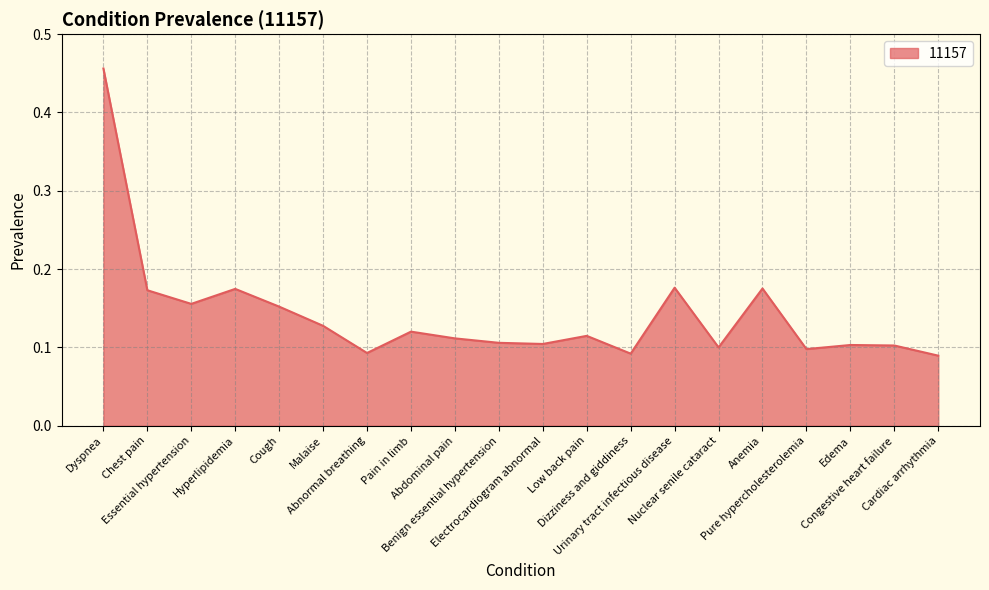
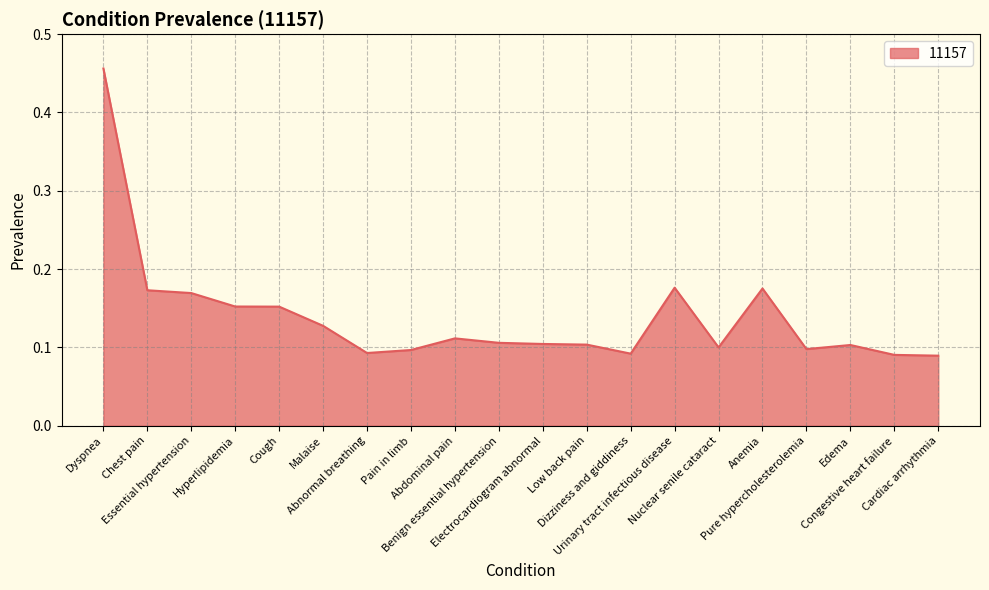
Essential hypertension: 0.16 -> 0.17
Hyperlipidemia: 0.17 -> 0.15
Pain in limb: 0.12 -> 0.10
Low back pain: 0.11 -> 0.10
Congestive heart failure: 0.10 -> 0.09
